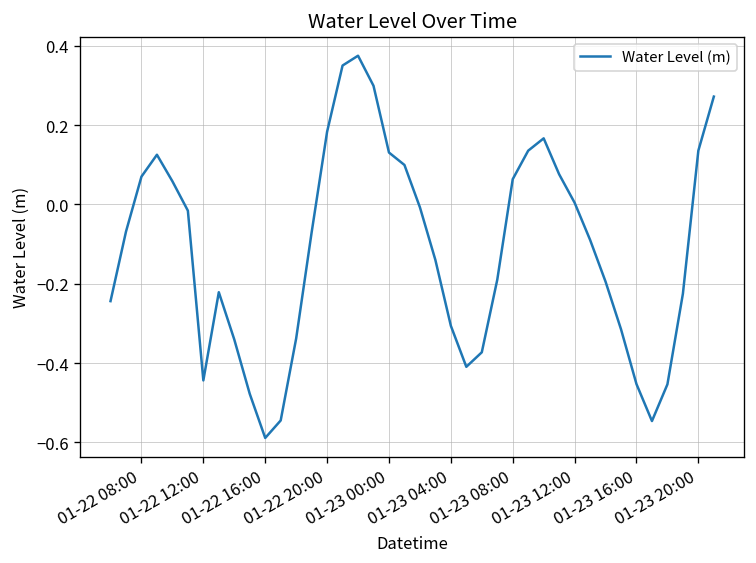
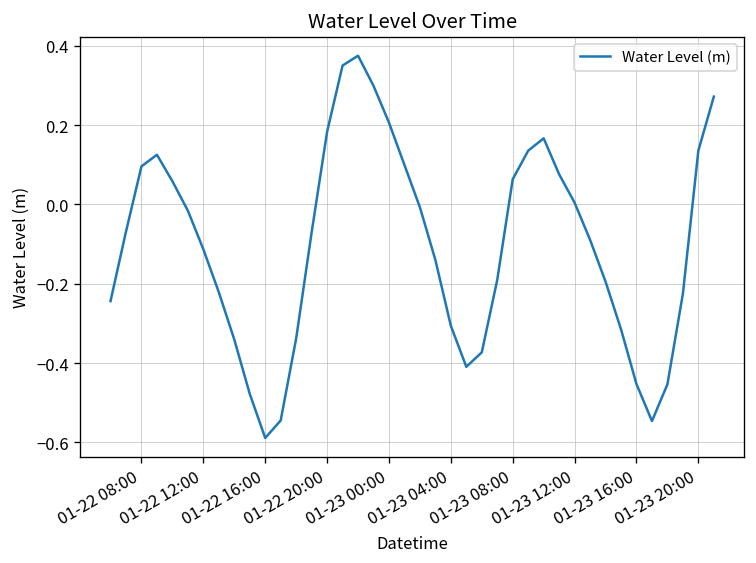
01-22 08:00: 0.07 -> 0.10
01-22 12:00: -0.44 -> -0.11
01-23 00:00: 0.13 -> 0.21
